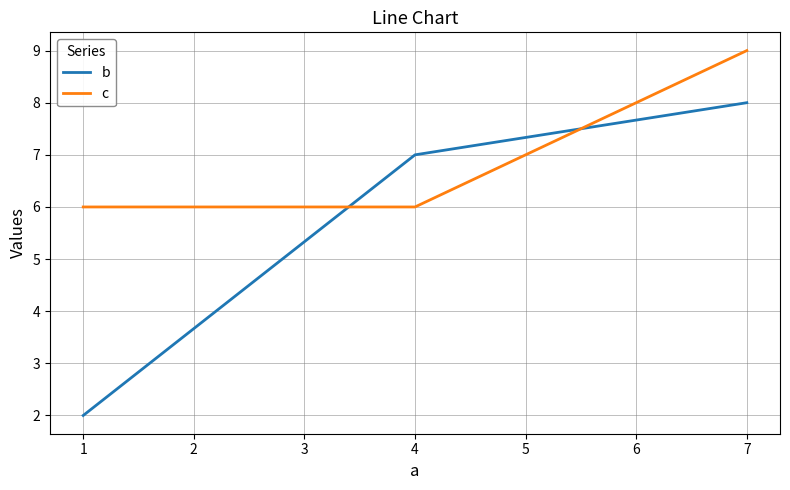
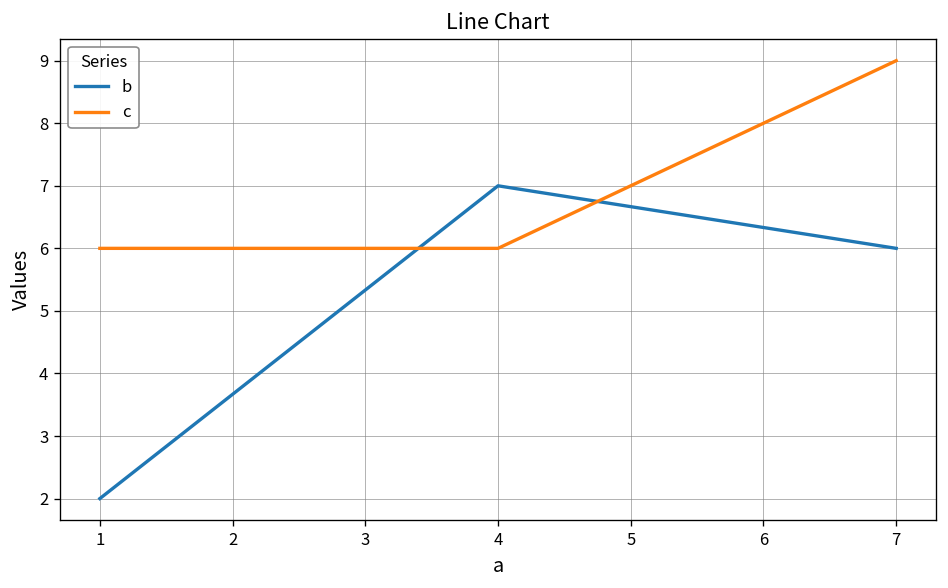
b, 7: 8 -> 6
